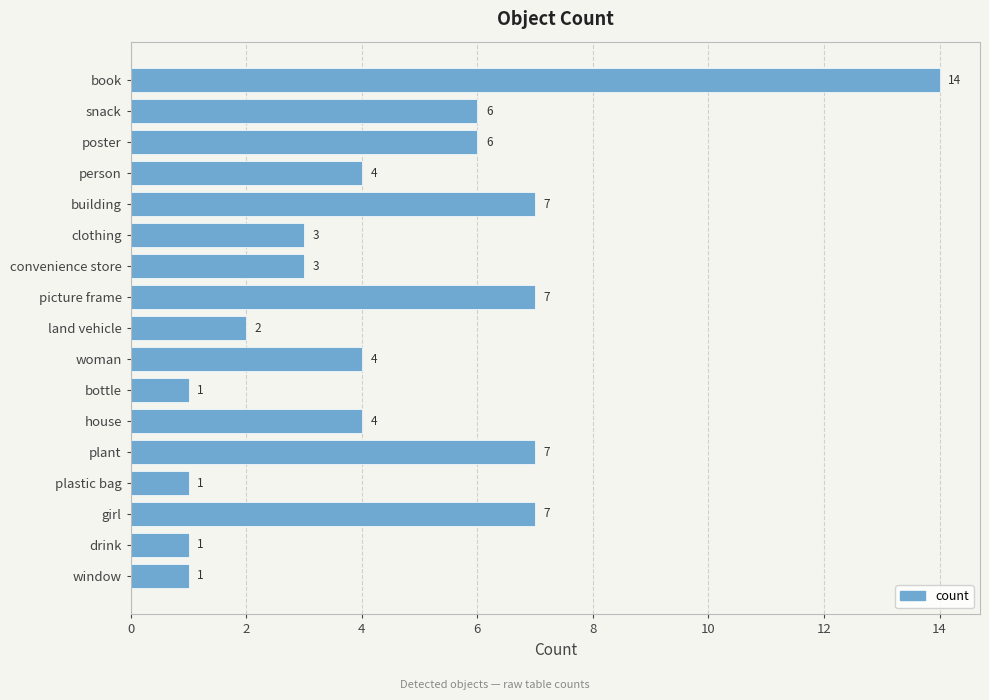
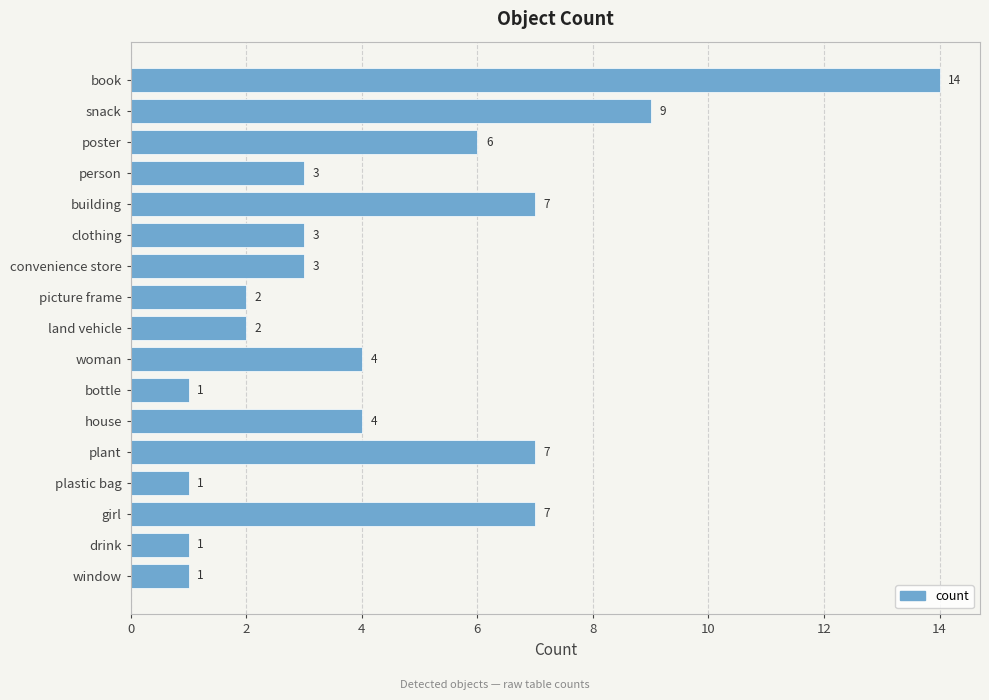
snack: 6 -> 9
person: 4 -> 3
picture frame: 7 -> 2
